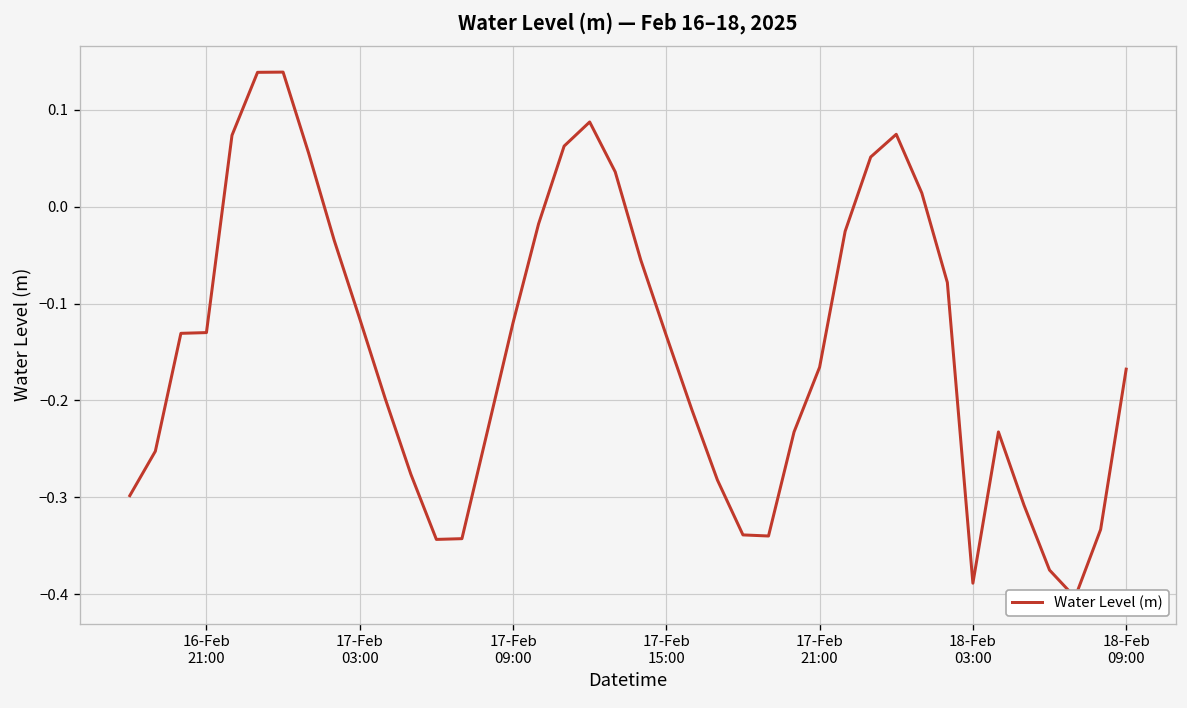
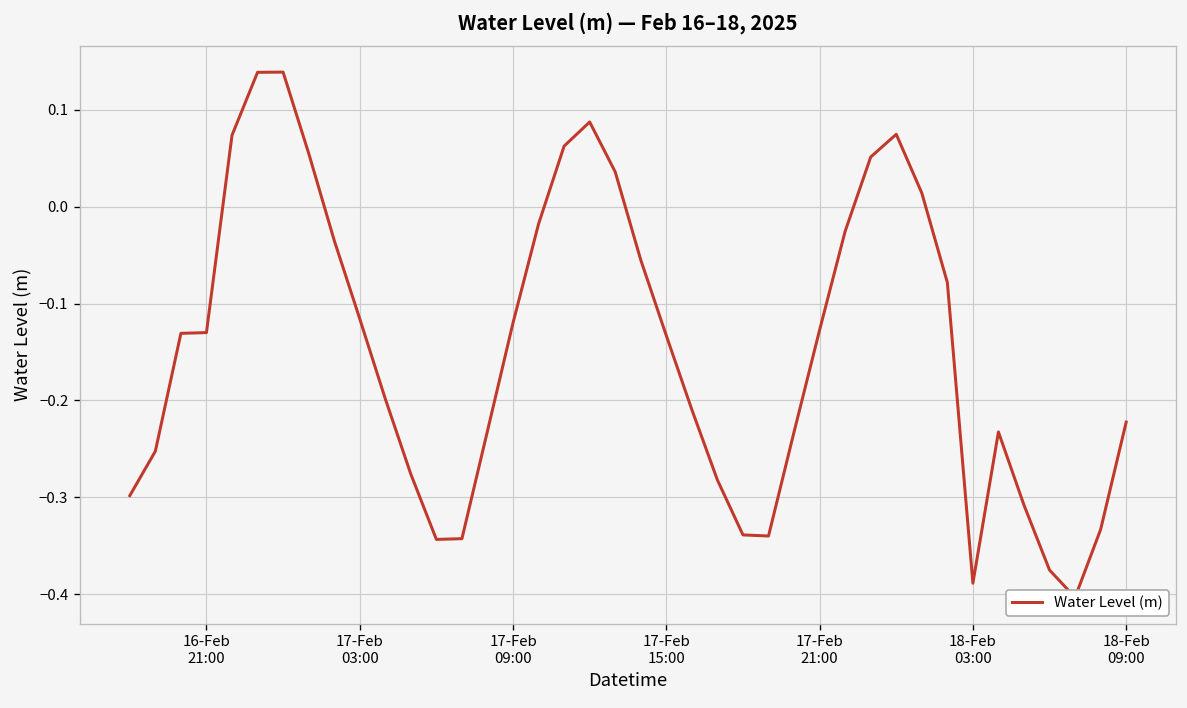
17-Feb 21:00: -0.17 -> -0.13
18-Feb 09:00: -0.17 -> -0.22
